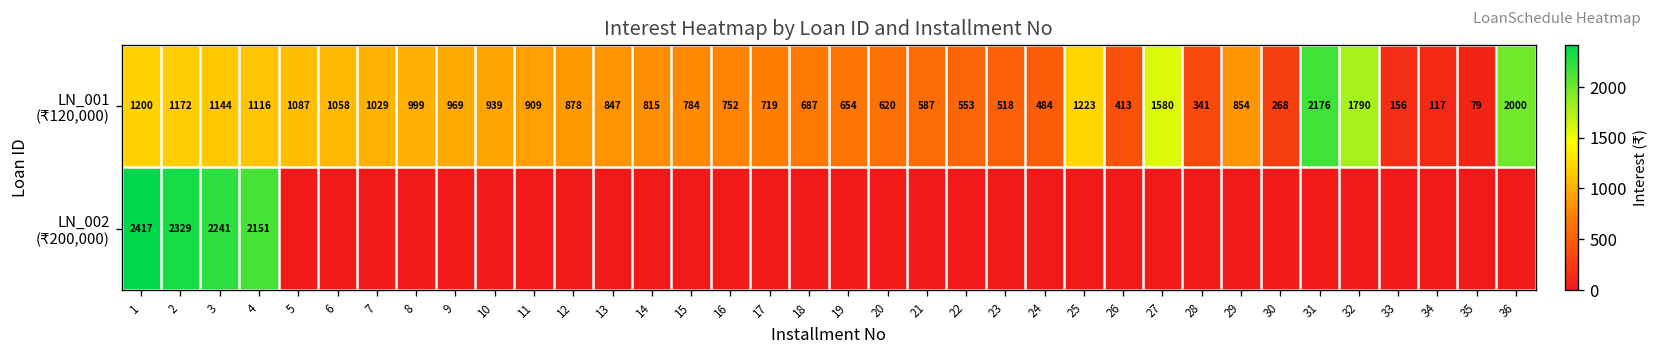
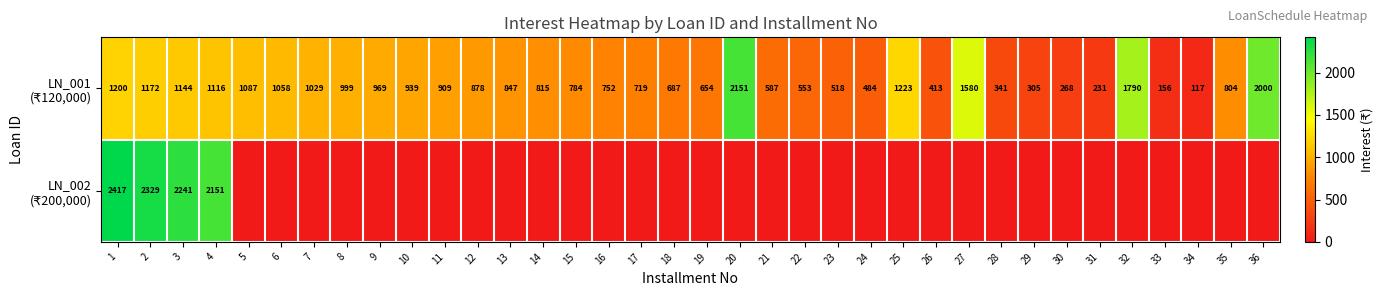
LN_001 (₹120,000), 20: 620 -> 2151
LN_001 (₹120,000), 29: 854 -> 305
LN_001 (₹120,000), 31: 2176 -> 231
LN_001 (₹120,000), 35: 79 -> 804
